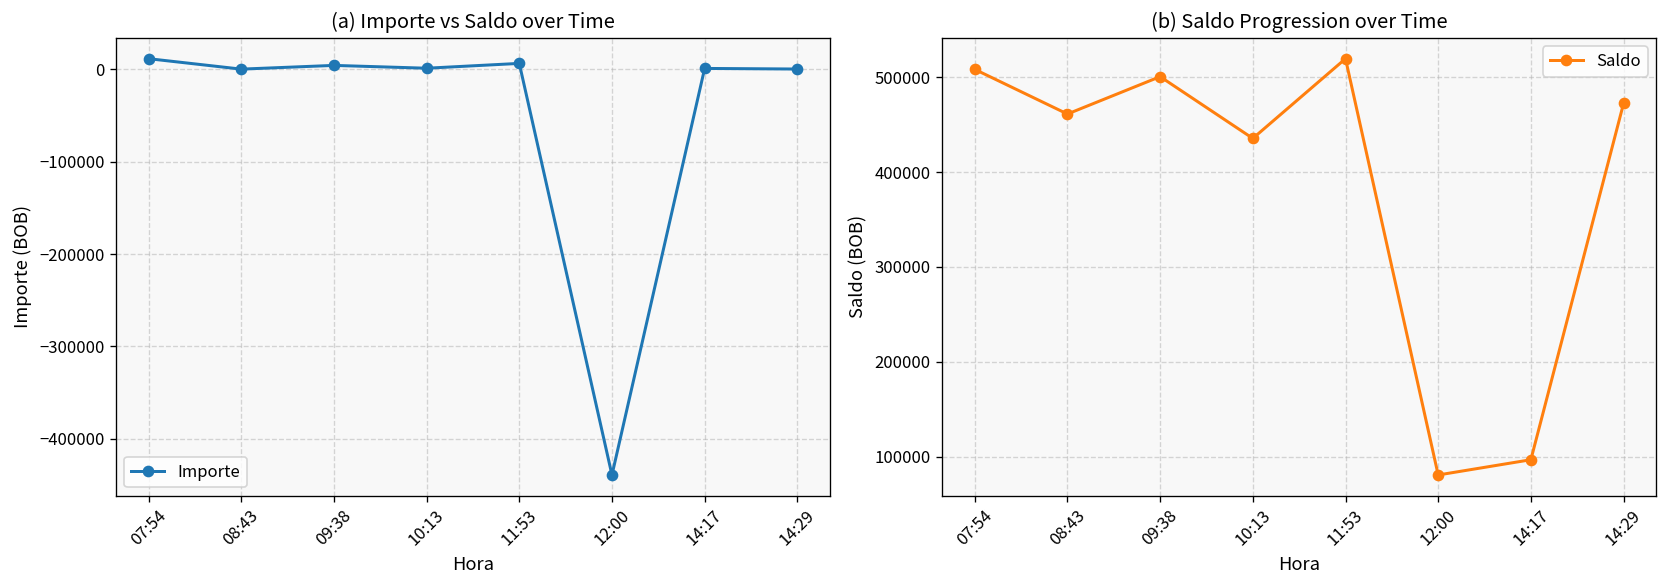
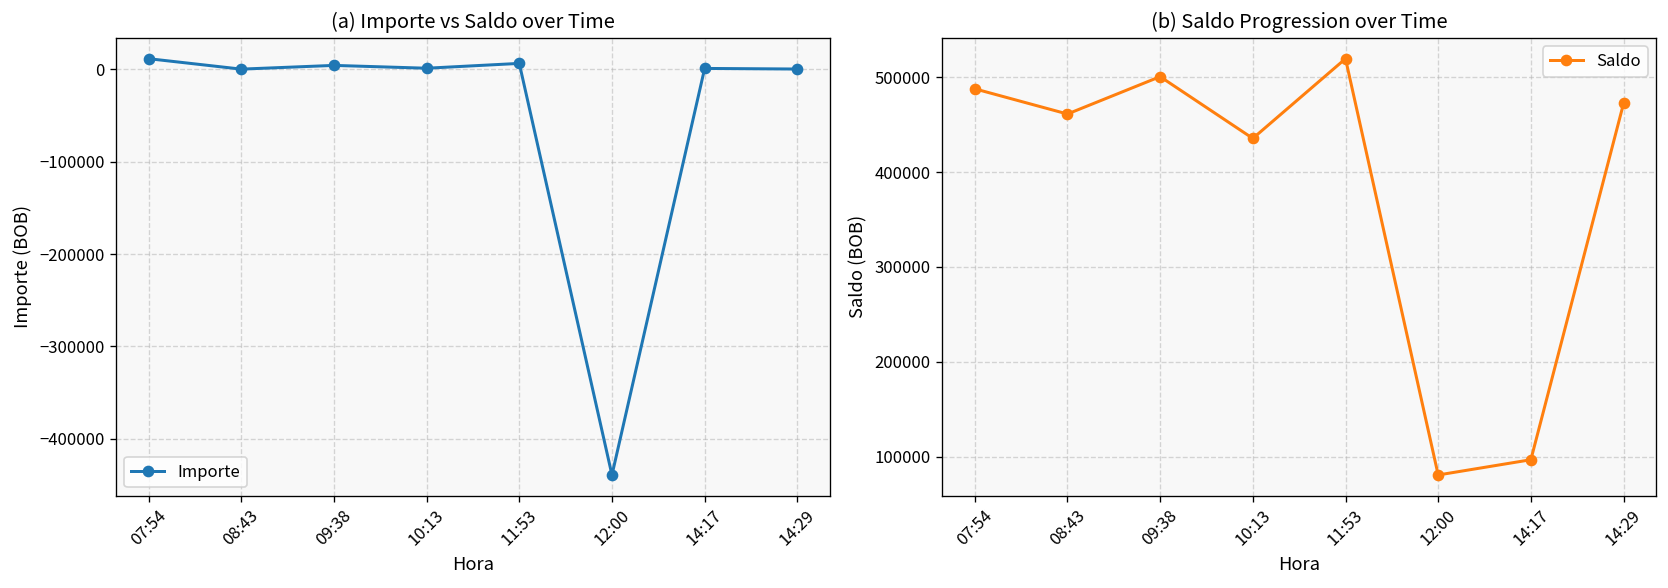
(b) Saldo Progression over Time, 07:54: 510000 -> 490000
